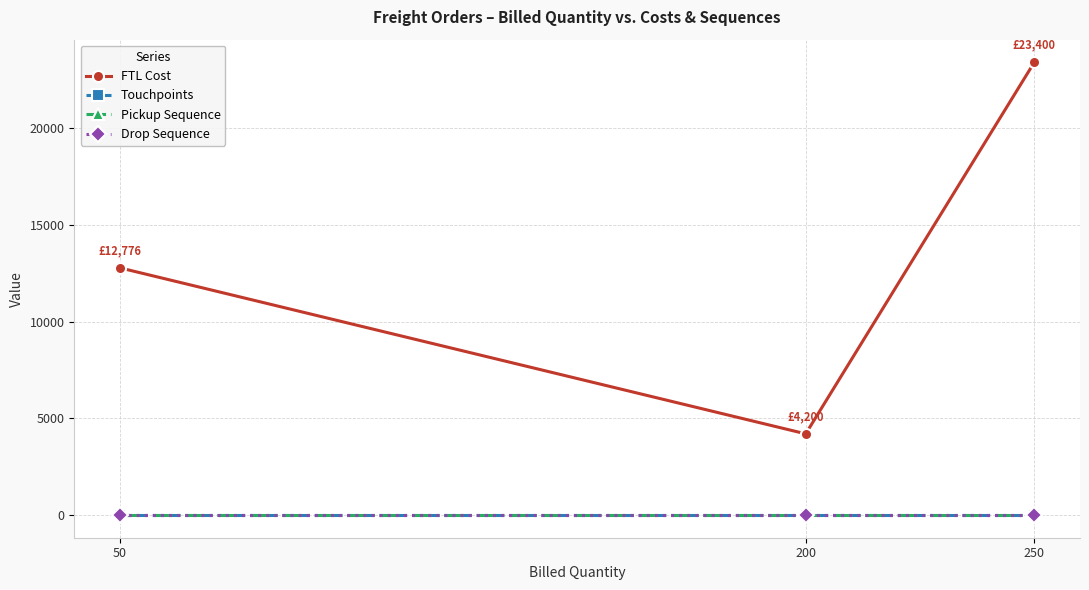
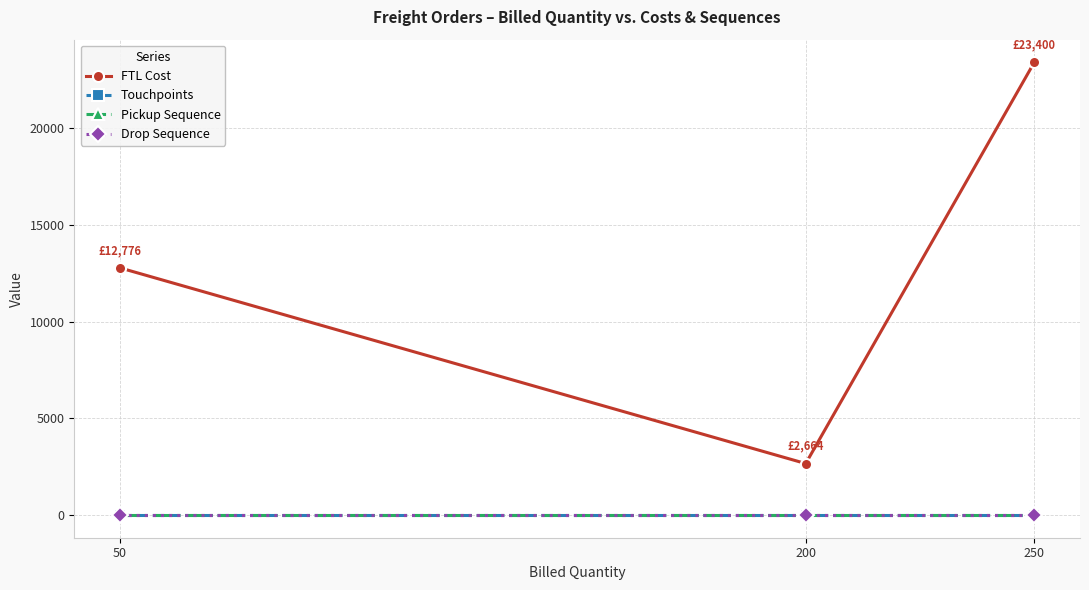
FTL Cost, 200: £4,200 -> £2,664
